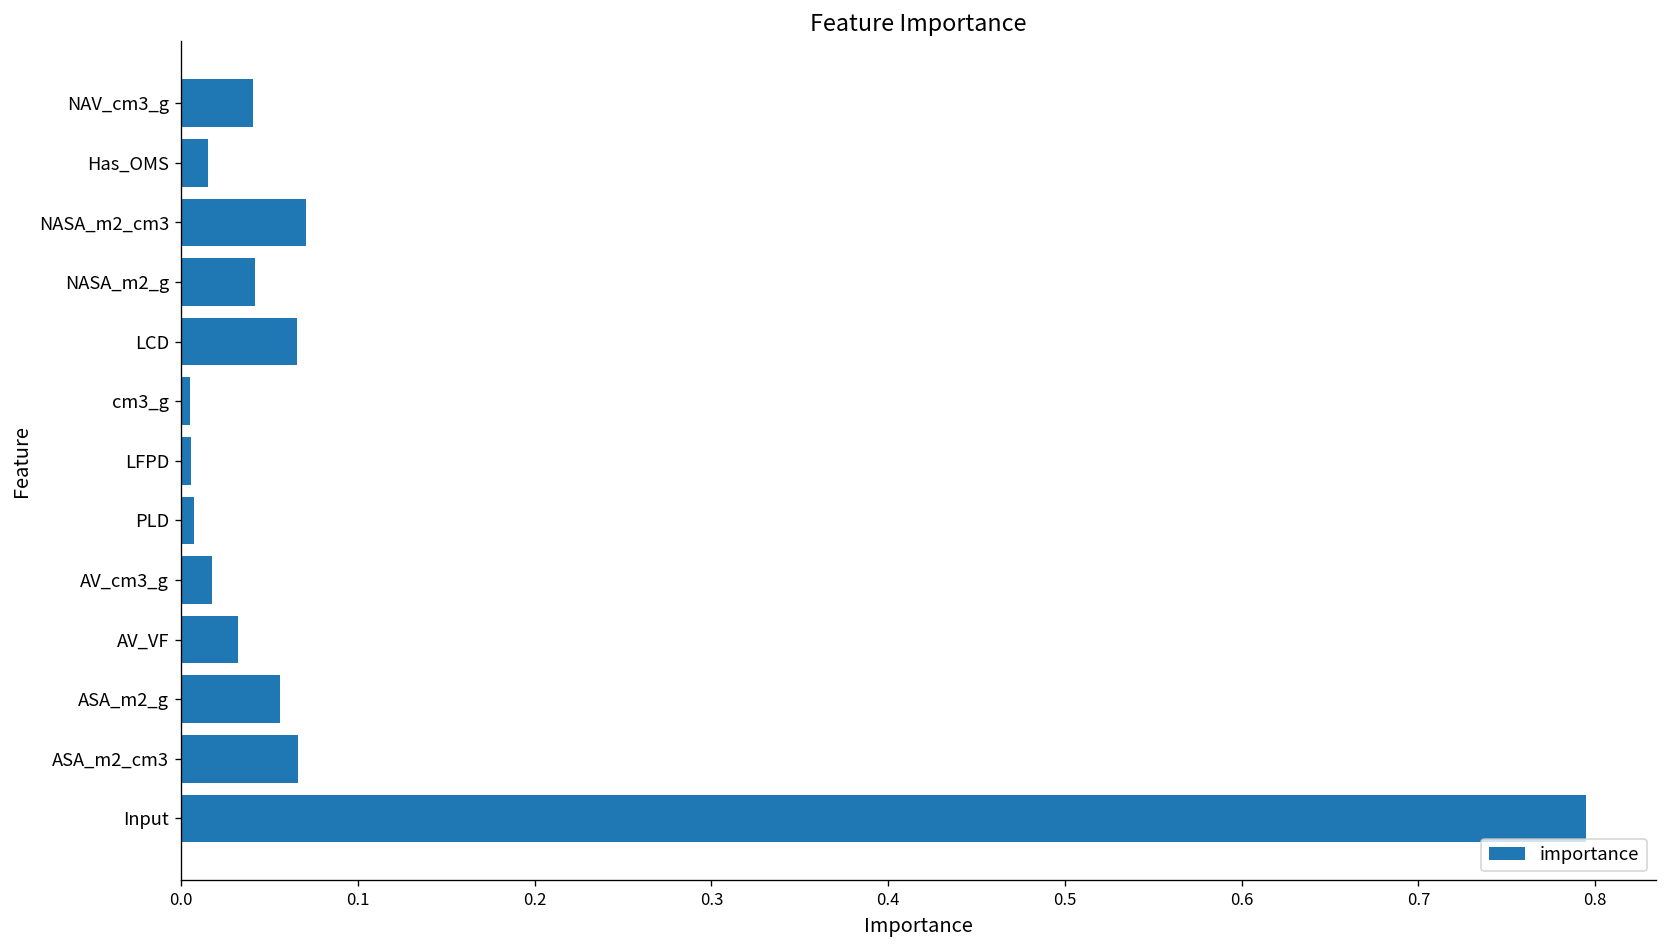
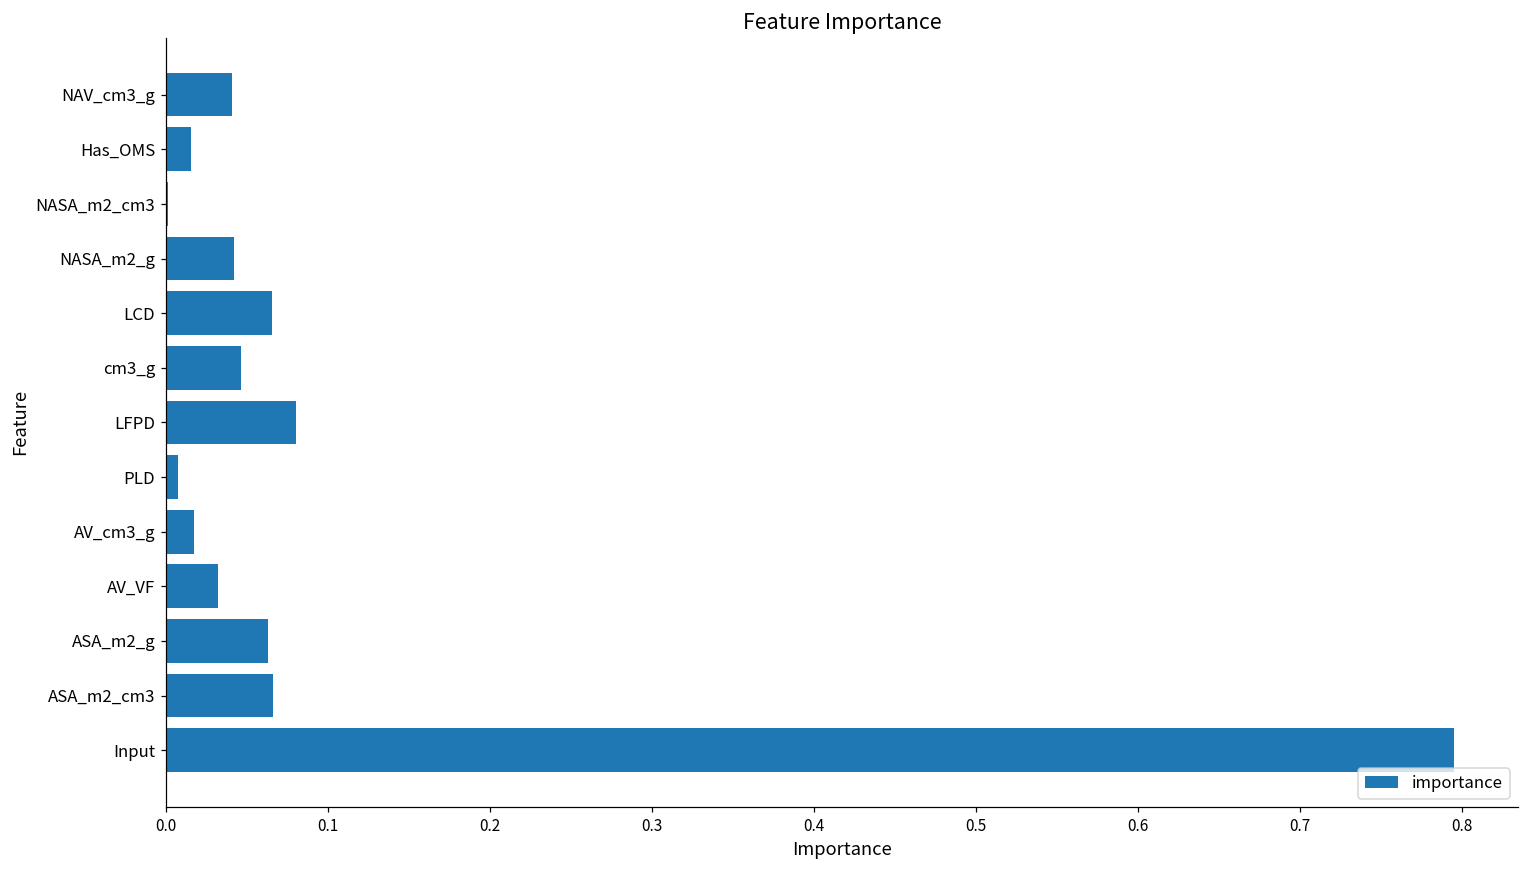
NASA_m2_cm3: 0.071 -> 0.001
cm3_g: 0.005 -> 0.046
LFPD: 0.005 -> 0.080
ASA_m2_g: 0.056 -> 0.063
